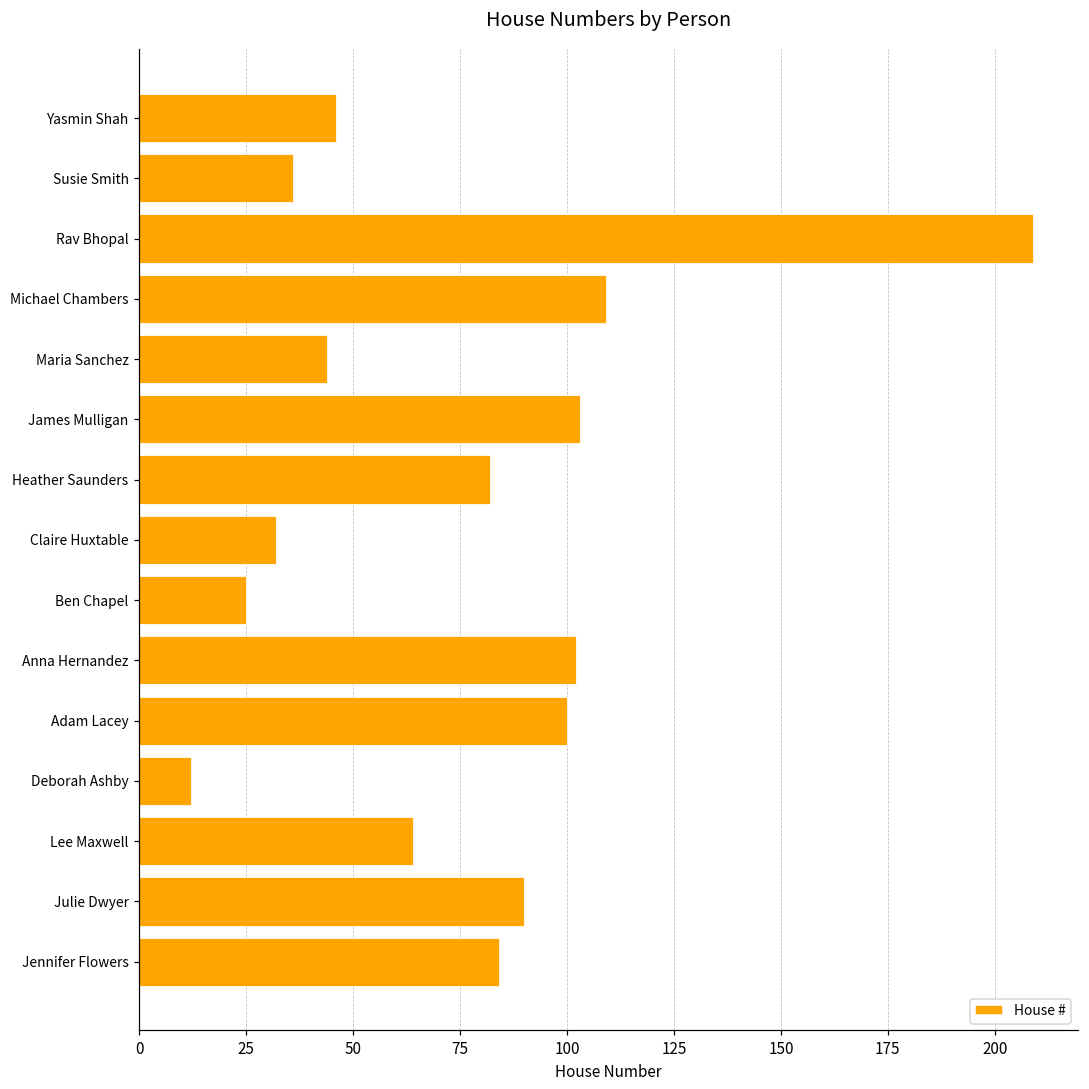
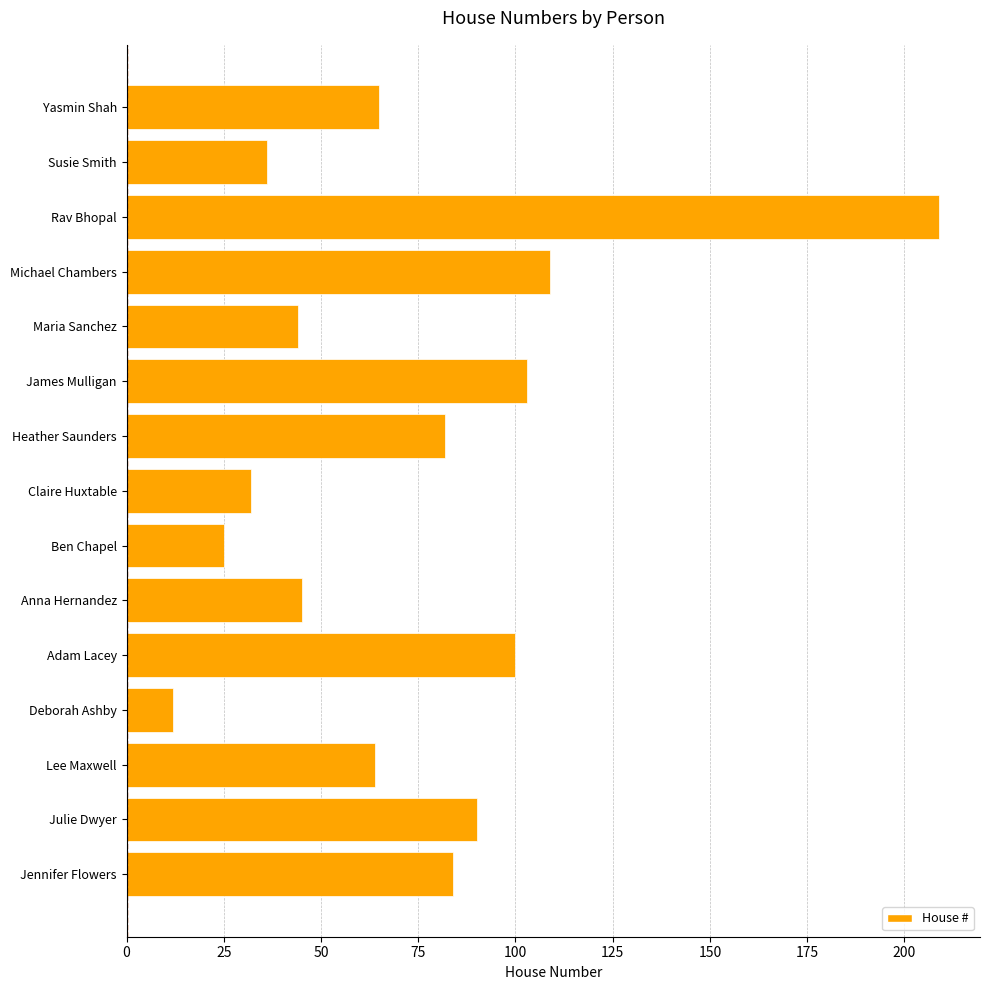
Yasmin Shah: 46 -> 65
Anna Hernandez: 102 -> 45
